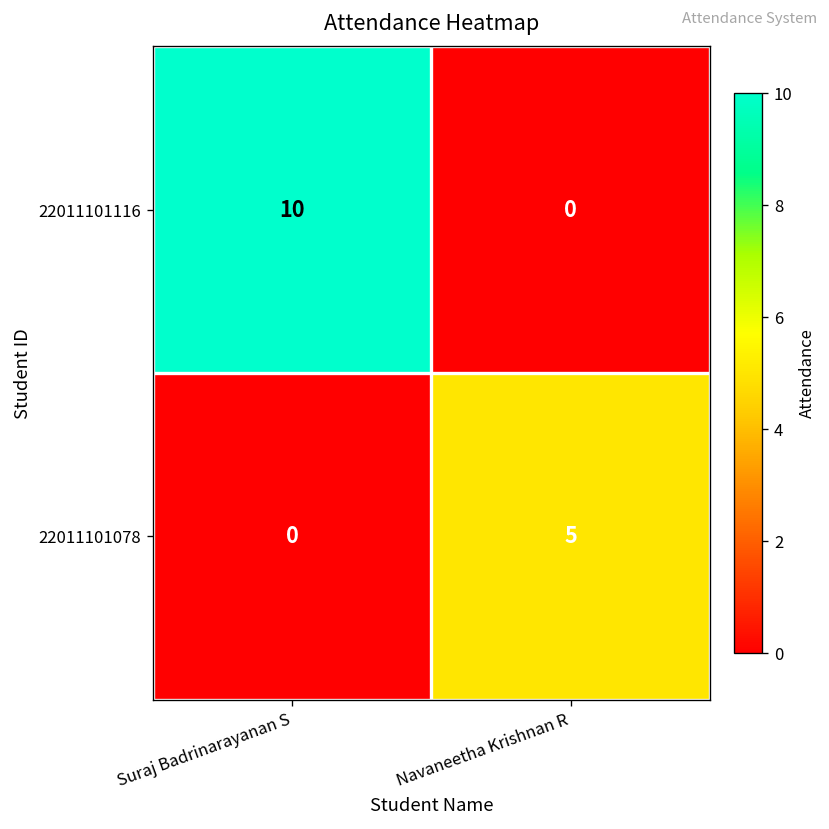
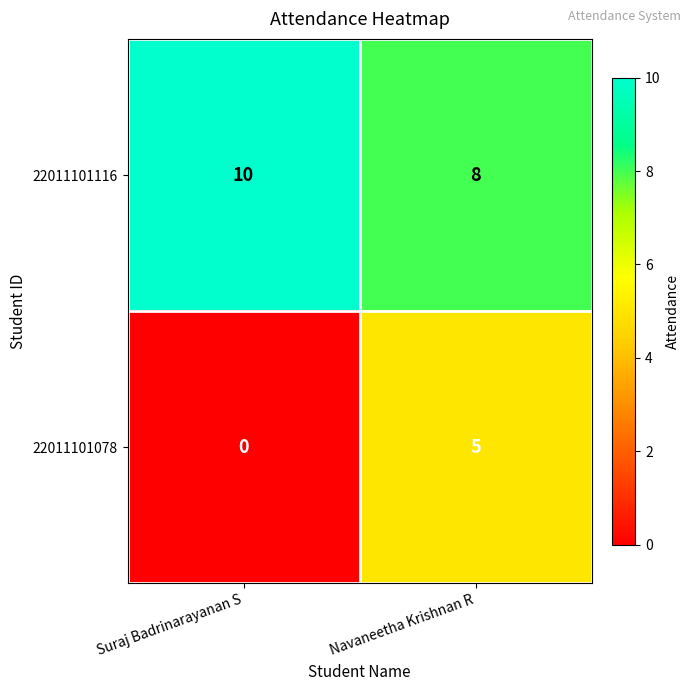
22011101116, Navaneetha Krishnan R: 0 -> 8
